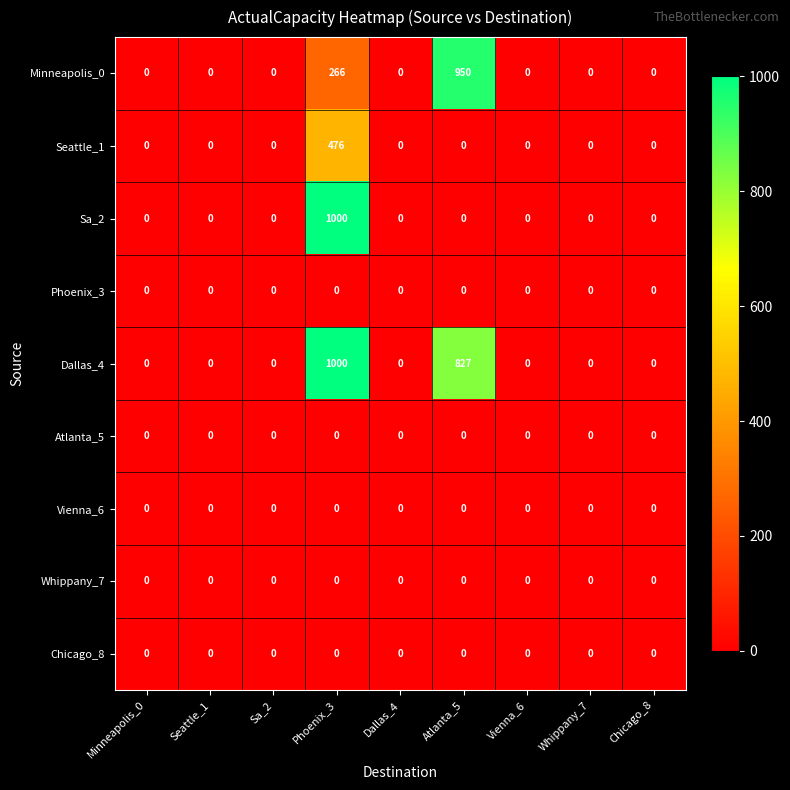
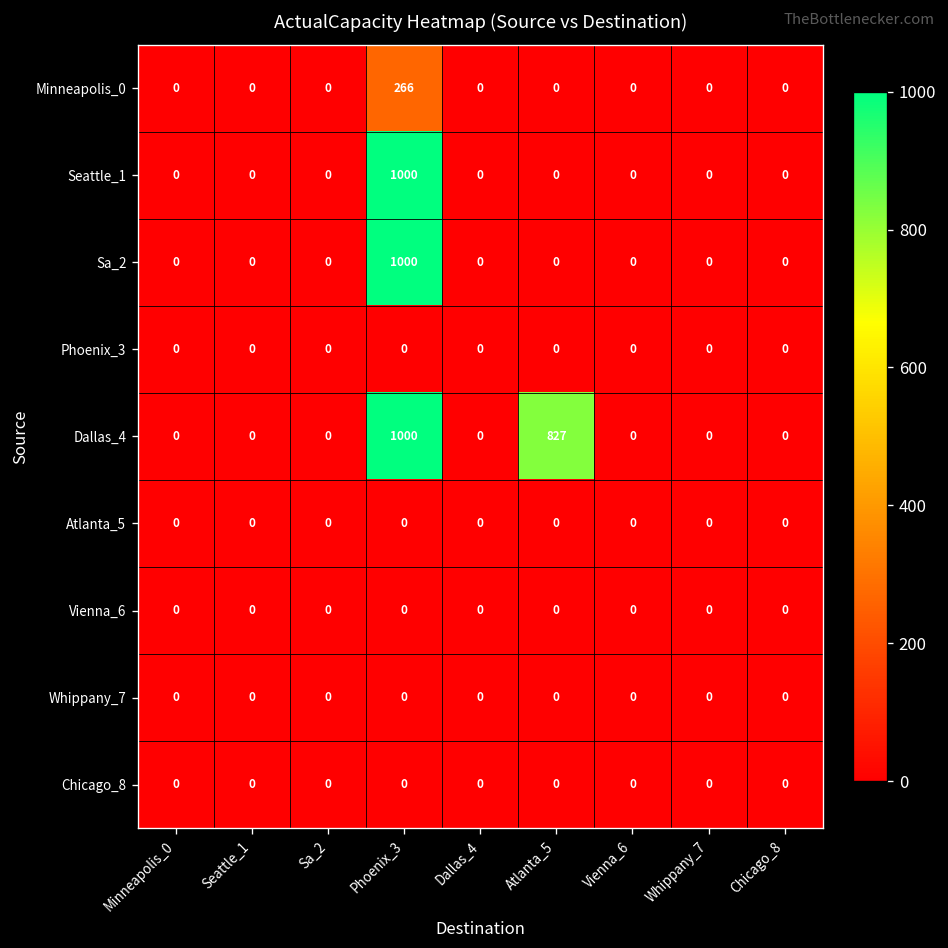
Minneapolis_0, Atlanta_5: 950 -> 0
Seattle_1, Phoenix_3: 476 -> 1000
